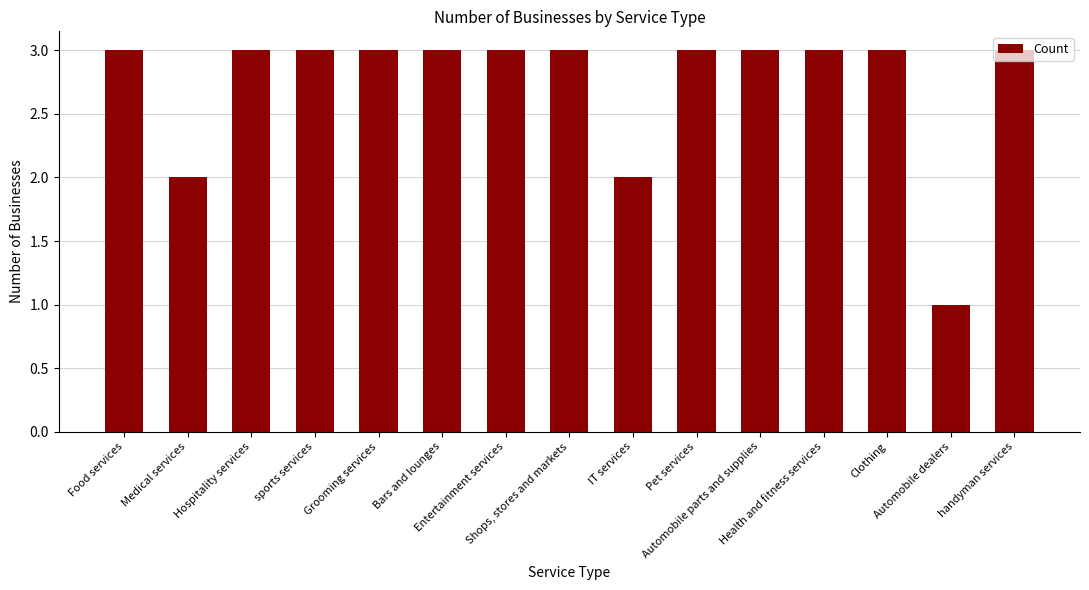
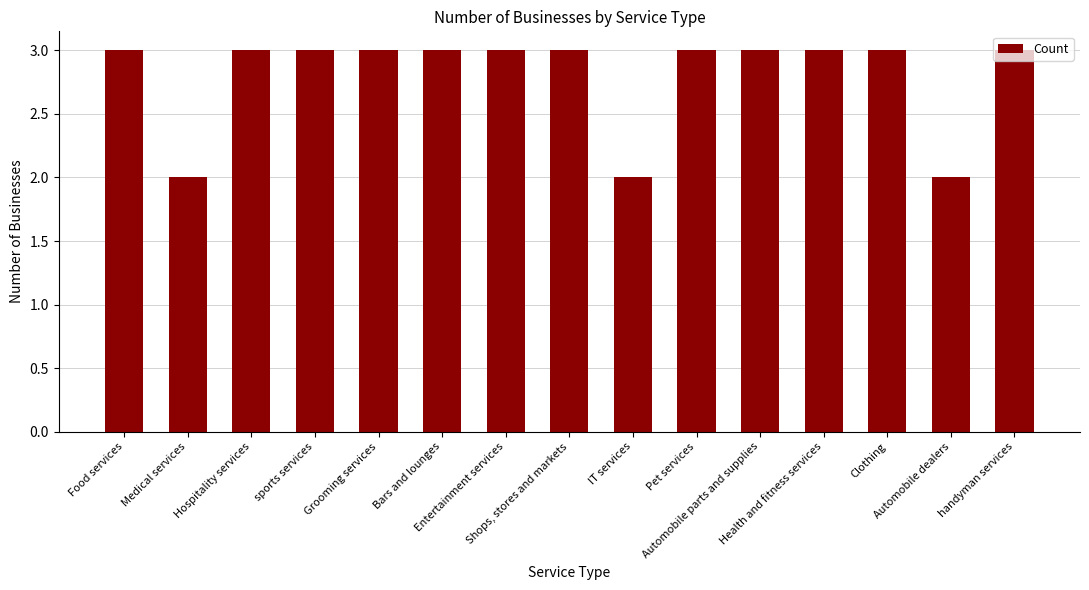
Automobile dealers: 1 -> 2
